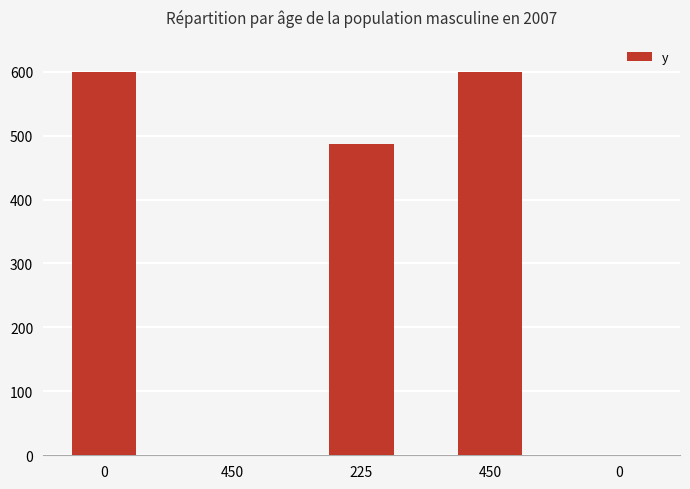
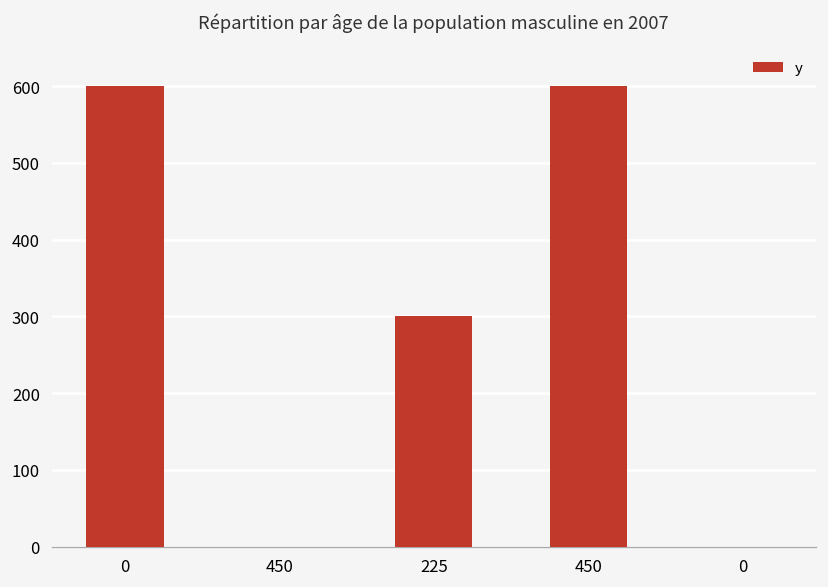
225: 490 -> 300
